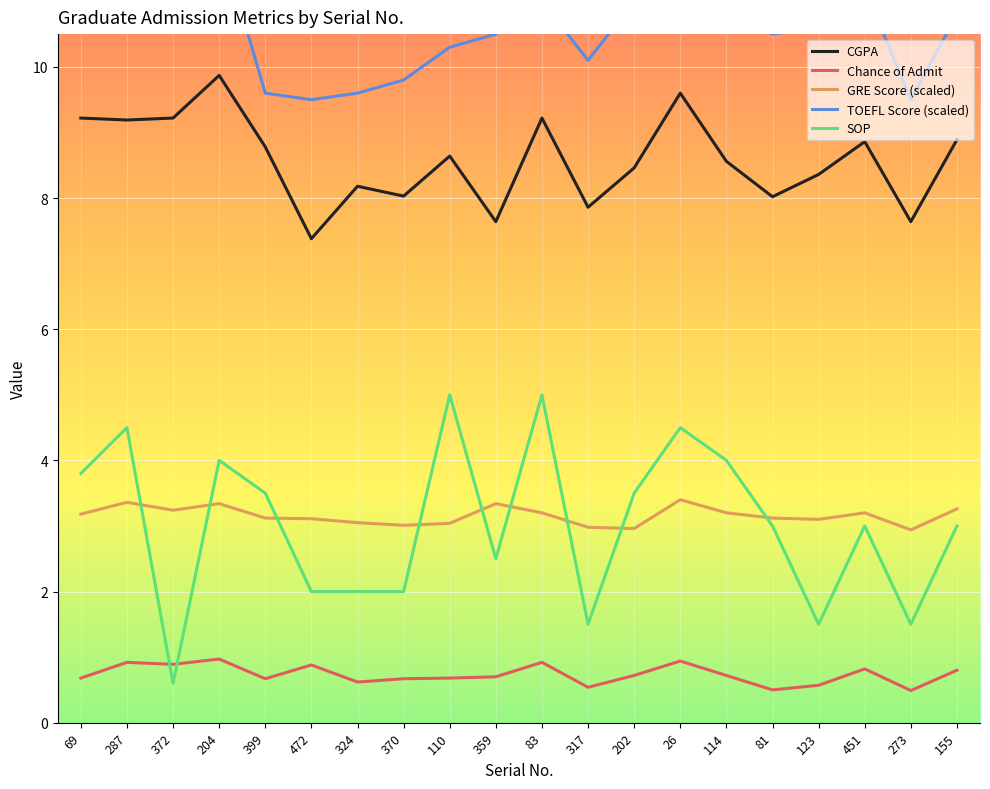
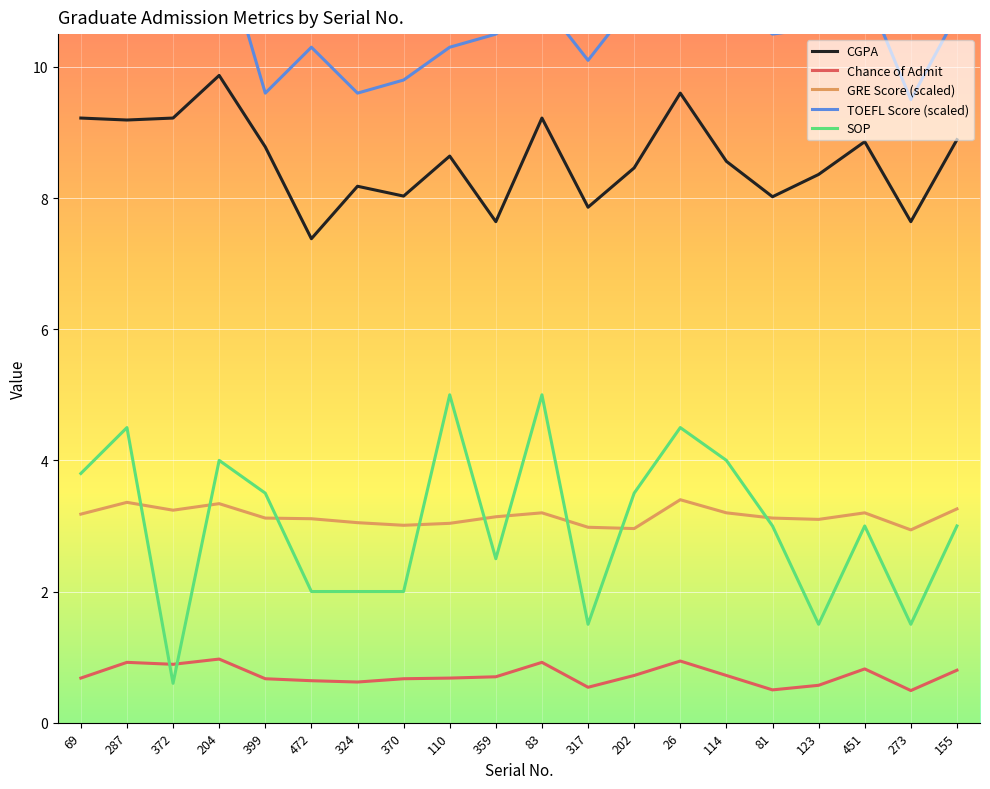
Chance of Admit, 472: 0.9 -> 0.6
TOEFL Score (scaled), 472: 9.5 -> 10.3
GRE Score (scaled), 359: 3.3 -> 3.1
